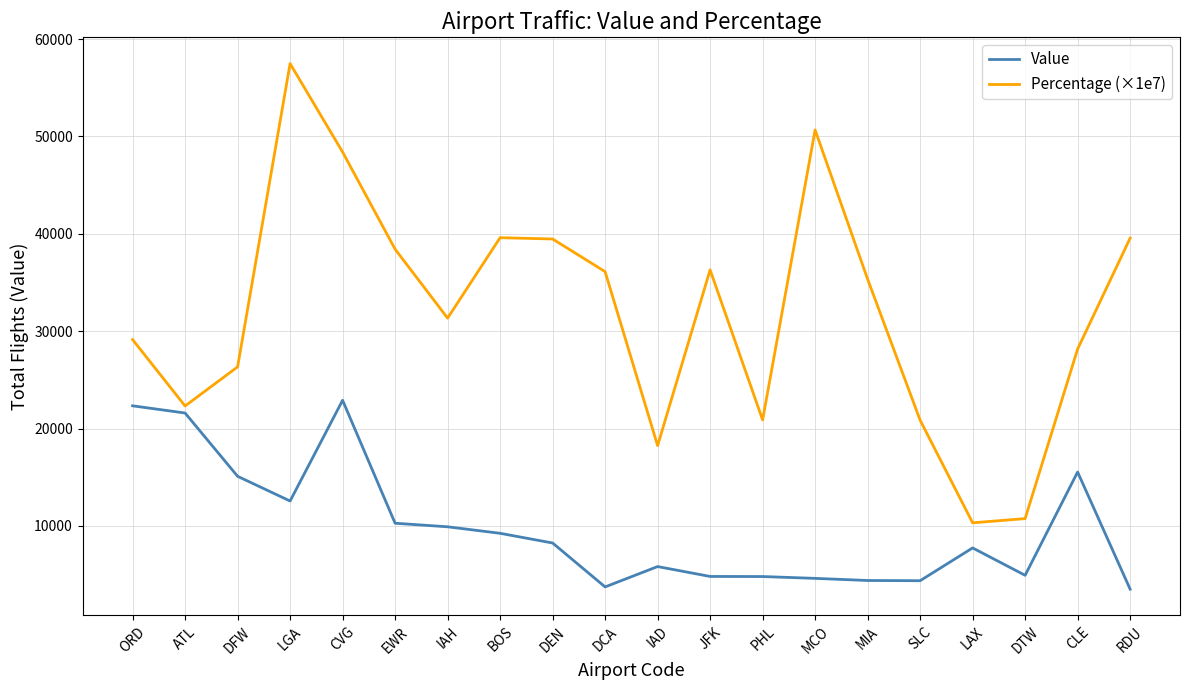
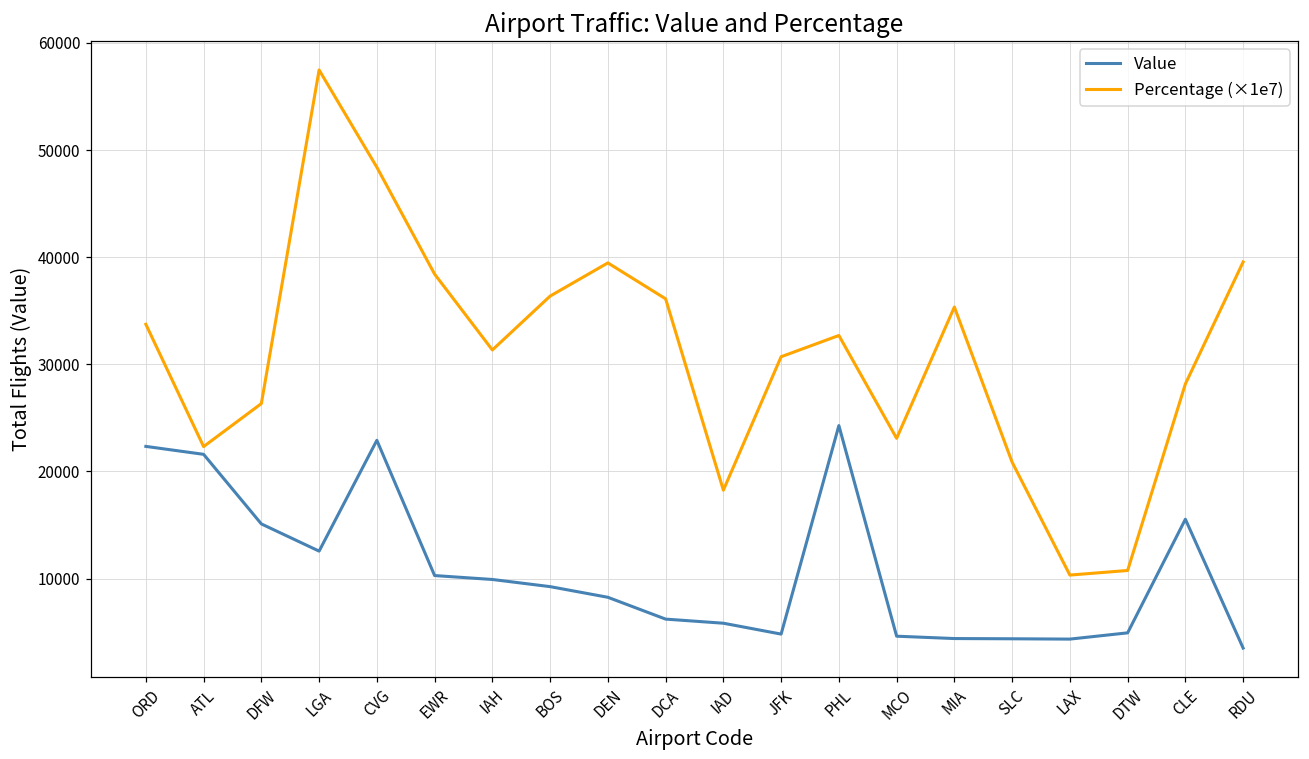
Percentage (×1e7), ORD: 29000 -> 34000
Percentage (×1e7), BOS: 40000 -> 36000
Value, DCA: 4000 -> 6000
Percentage (×1e7), JFK: 36000 -> 31000
Value, PHL: 5000 -> 24000
Percentage (×1e7), PHL: 21000 -> 33000
Percentage (×1e7), MCO: 51000 -> 23000
Value, LAX: 8000 -> 4000
